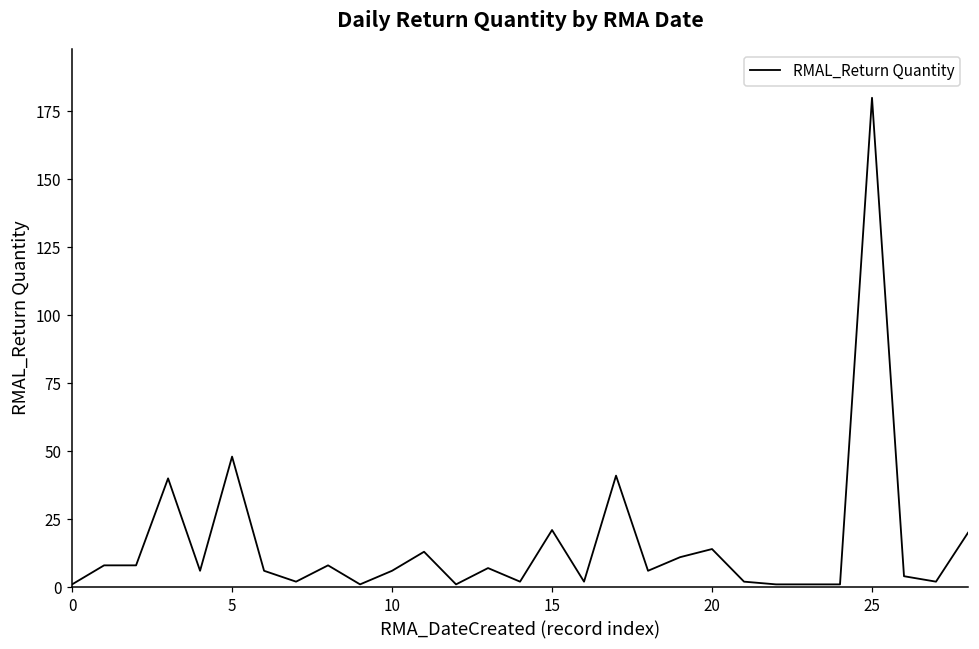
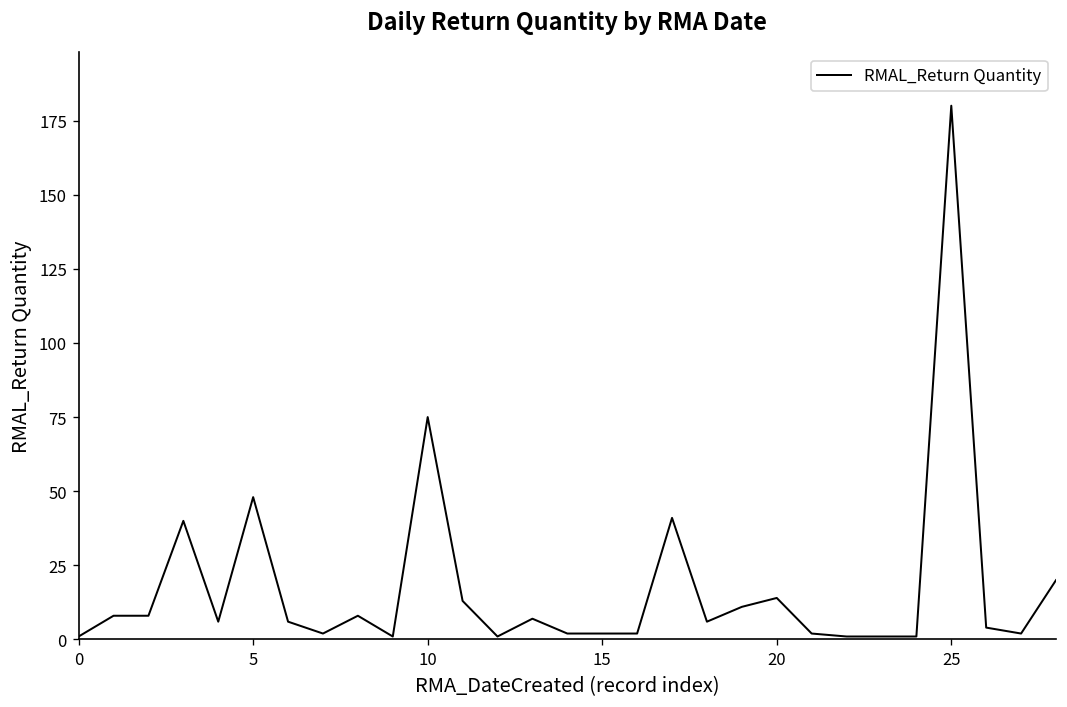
10: 6 -> 75
15: 21 -> 2
